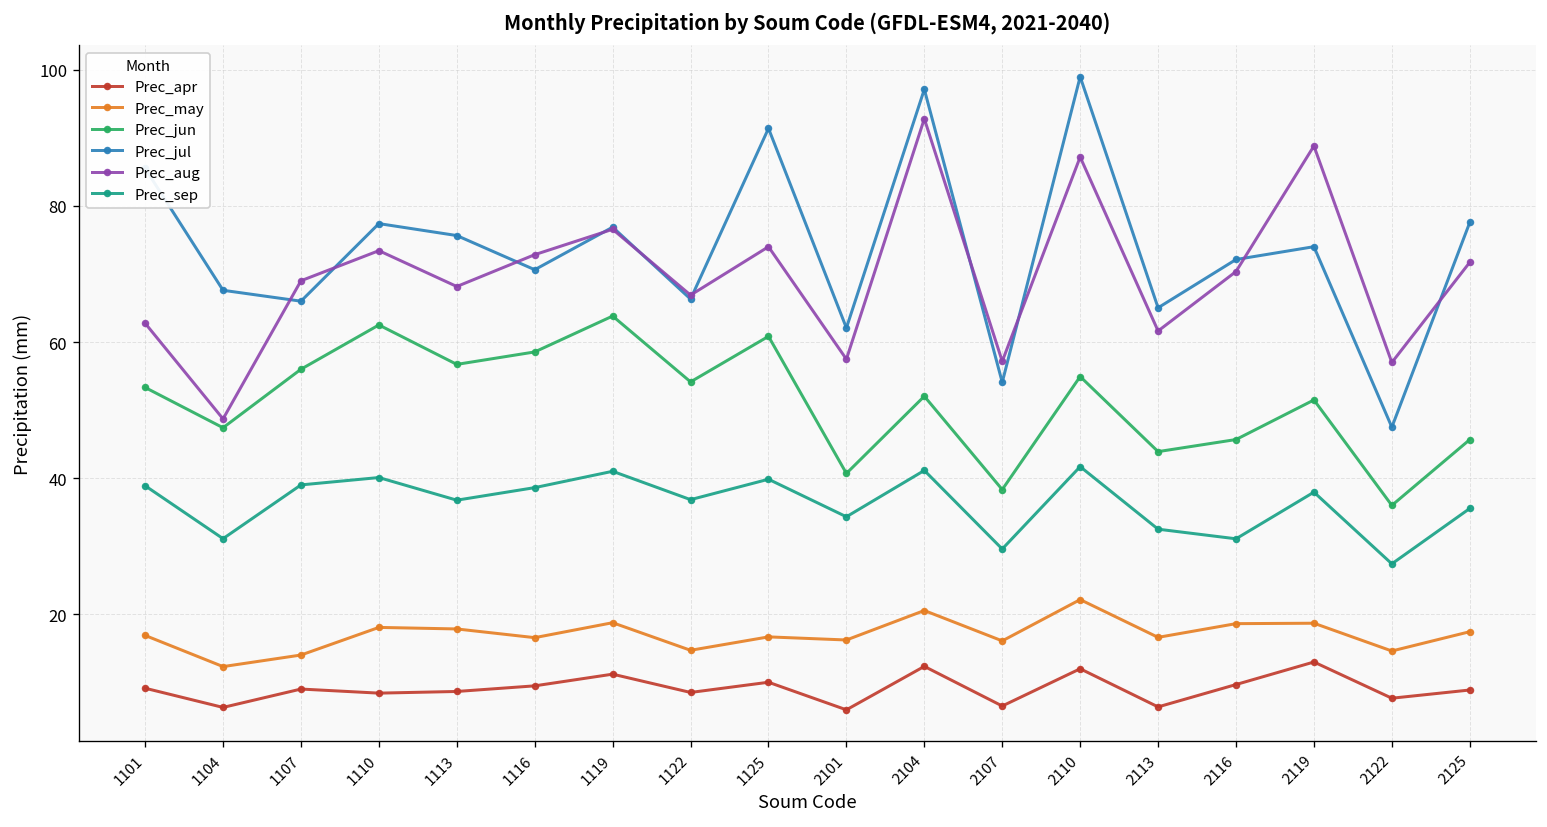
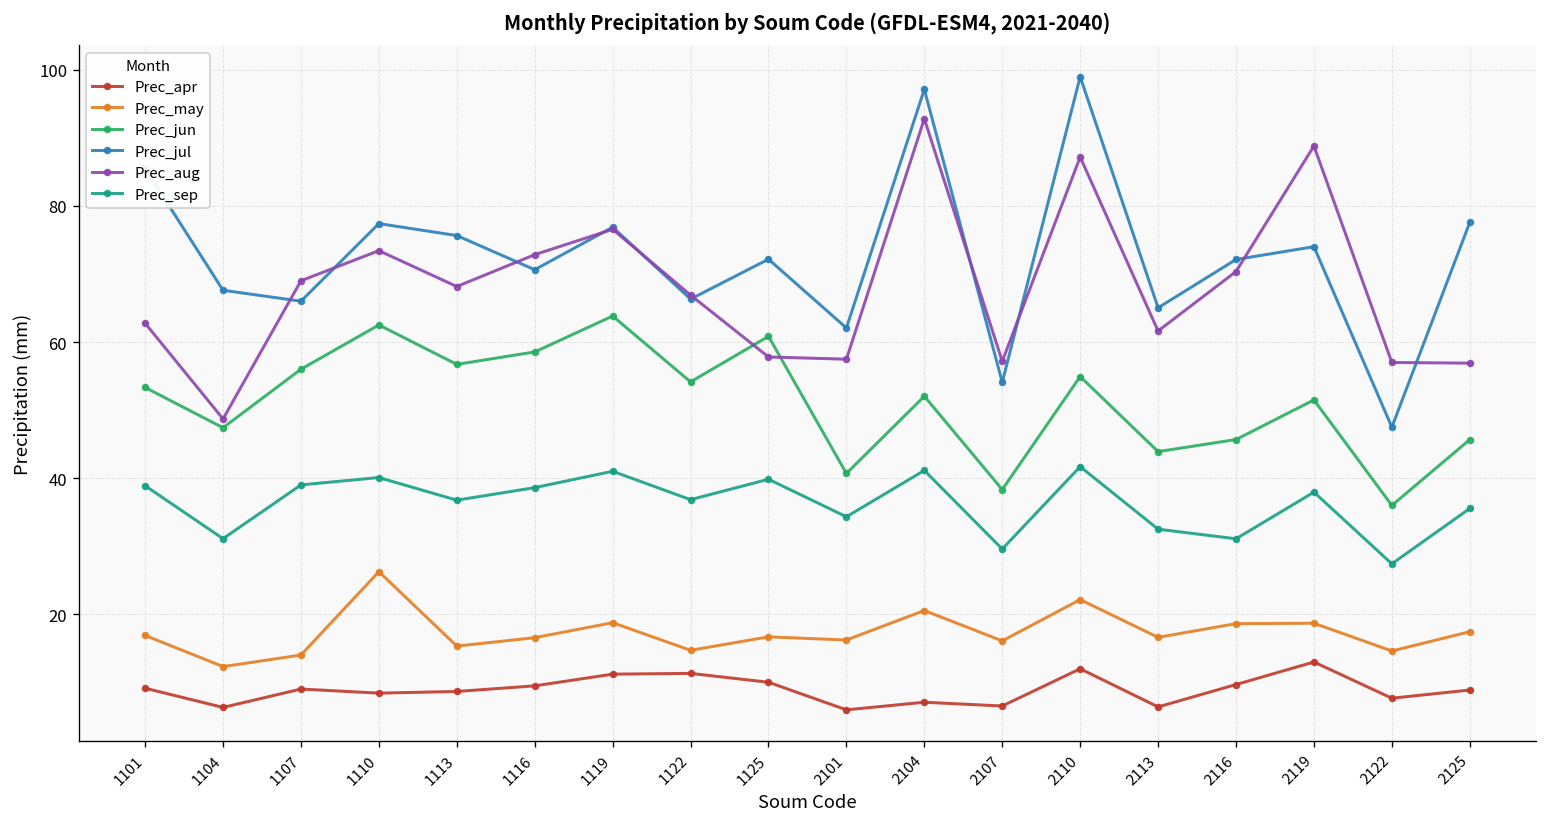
Prec_may, 1110: 18 -> 26
Prec_may, 1113: 18 -> 15
Prec_apr, 1122: 9 -> 11
Prec_jul, 1125: 91 -> 72
Prec_aug, 1125: 74 -> 58
Prec_apr, 2104: 12 -> 7
Prec_aug, 2125: 72 -> 57
